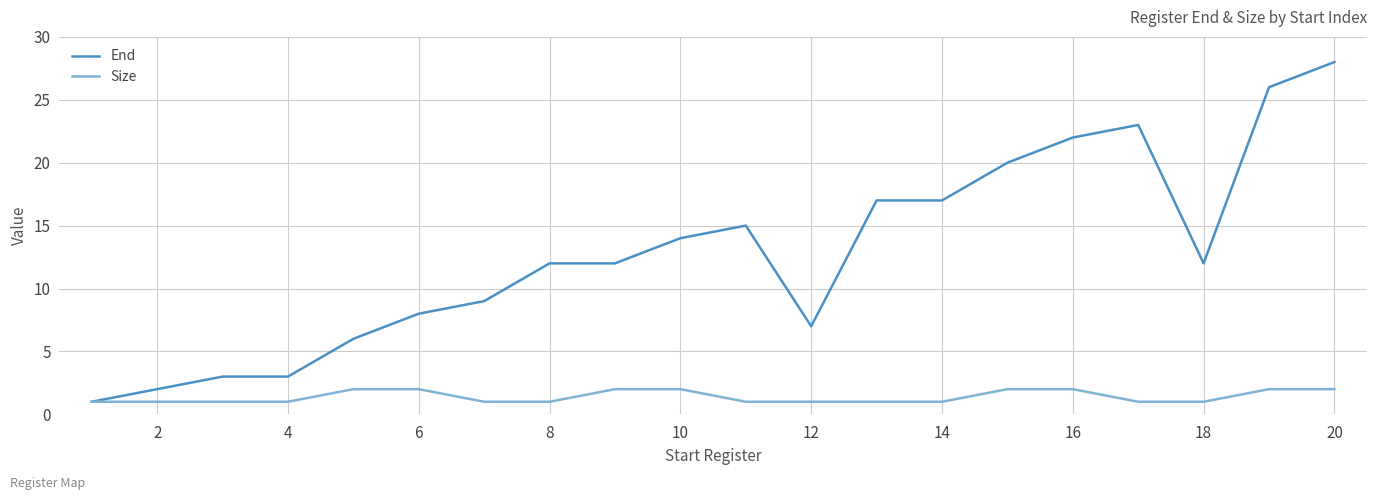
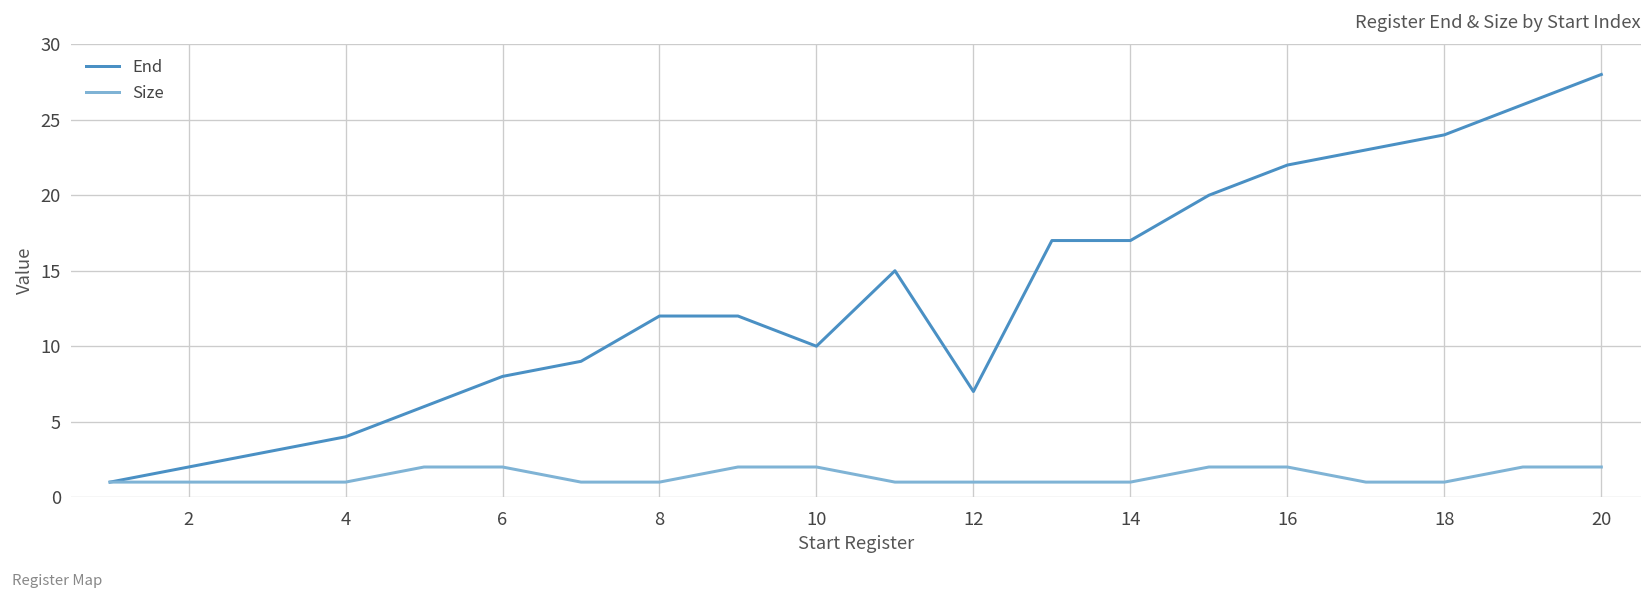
End, 4: 3 -> 4
End, 10: 14 -> 10
End, 18: 12 -> 24
